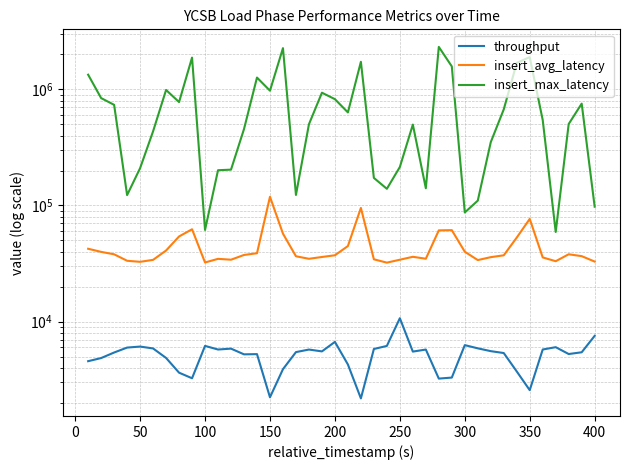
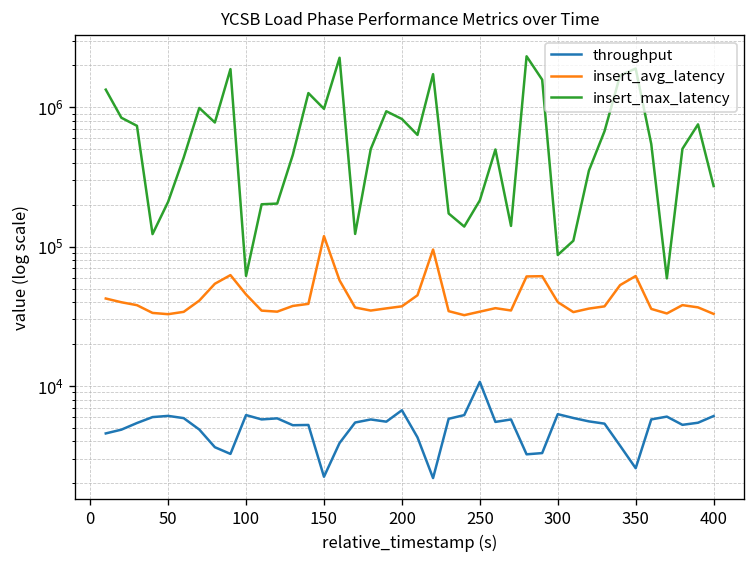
insert_avg_latency, 100: 32000 -> 45000
insert_avg_latency, 350: 80000 -> 60000
throughput, 400: 8000 -> 6000
insert_max_latency, 400: 100000 -> 270000
